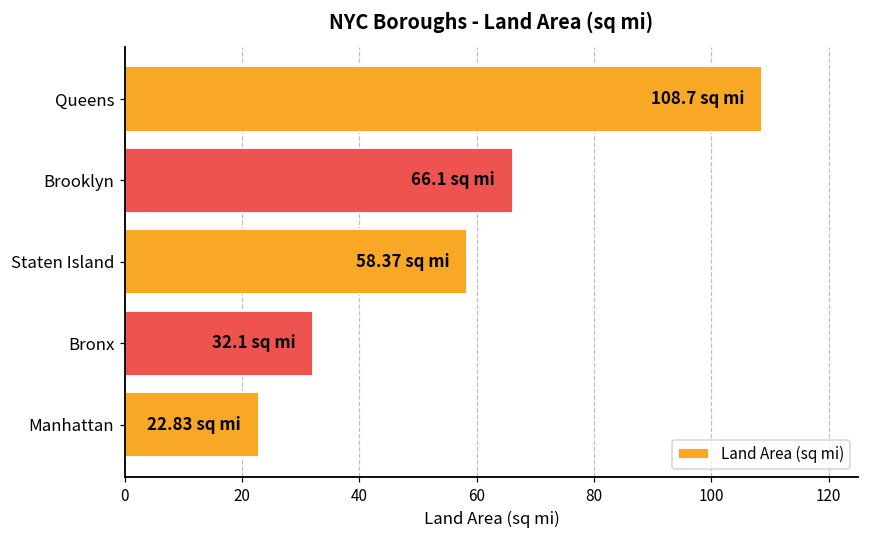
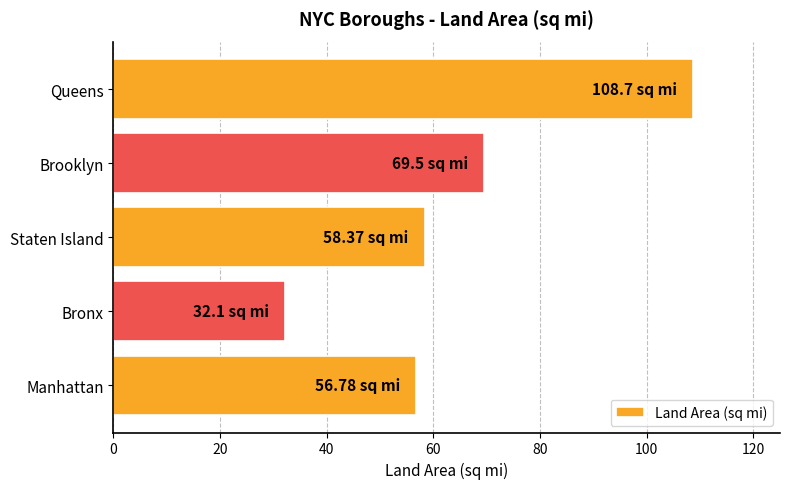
Brooklyn: 66.1 -> 69.5
Manhattan: 22.83 -> 56.78
